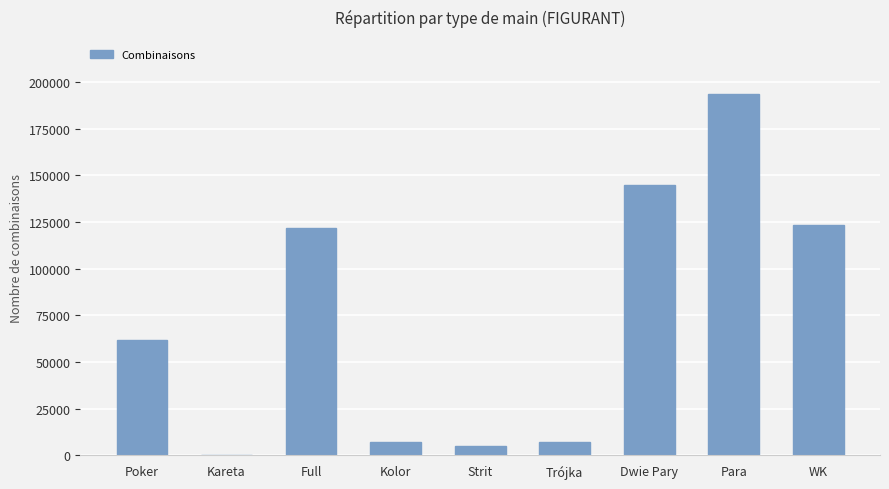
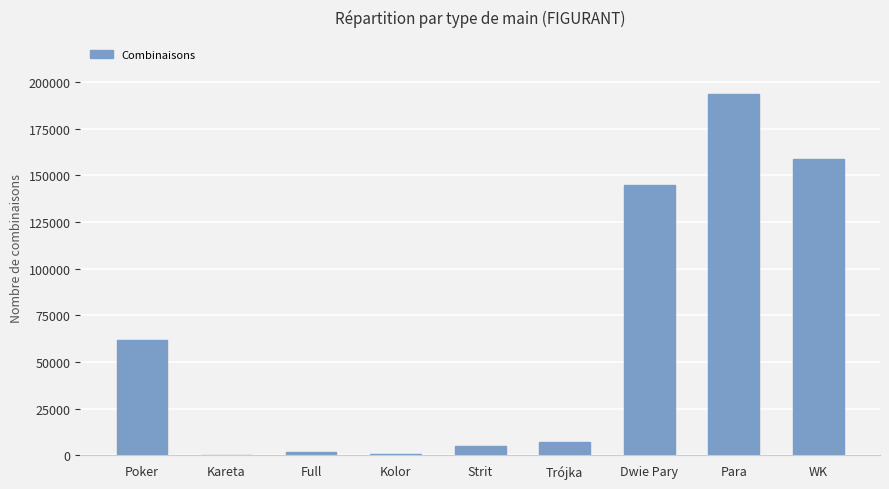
Full: 122000 -> 2000
Kolor: 7000 -> 0
WK: 123000 -> 159000
